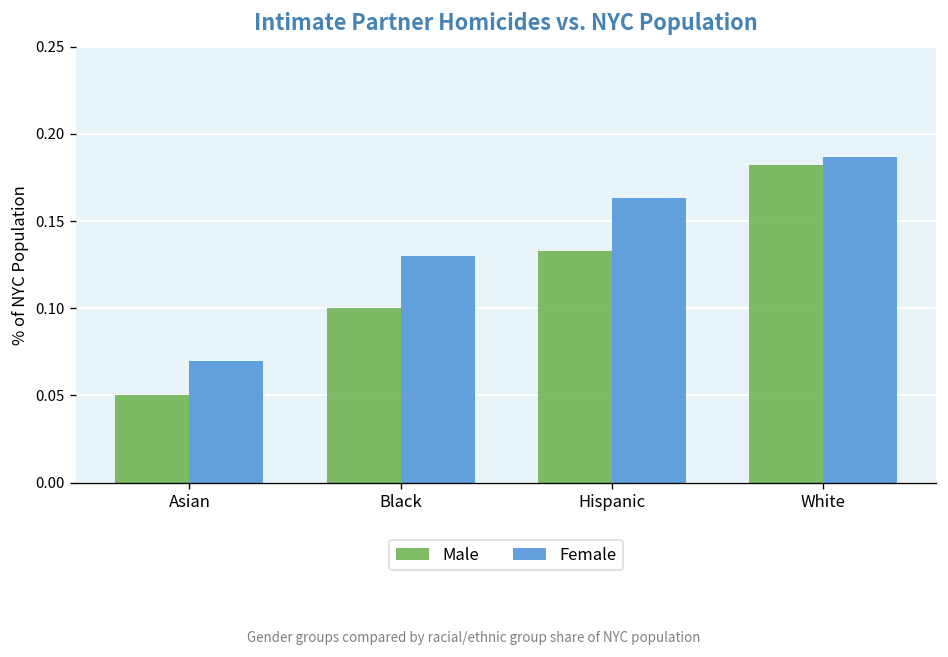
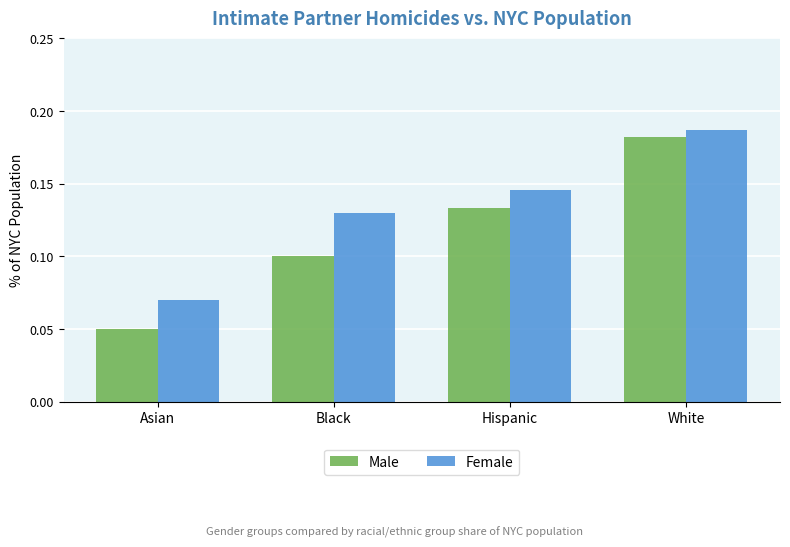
Female, Hispanic: 0.163 -> 0.146
